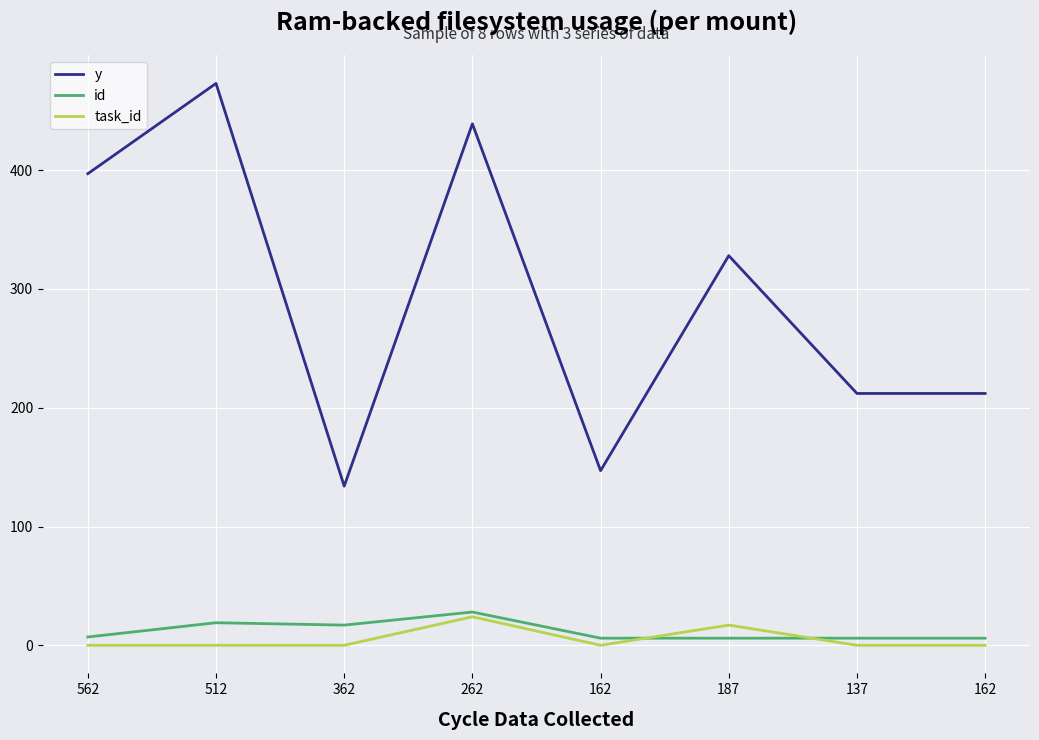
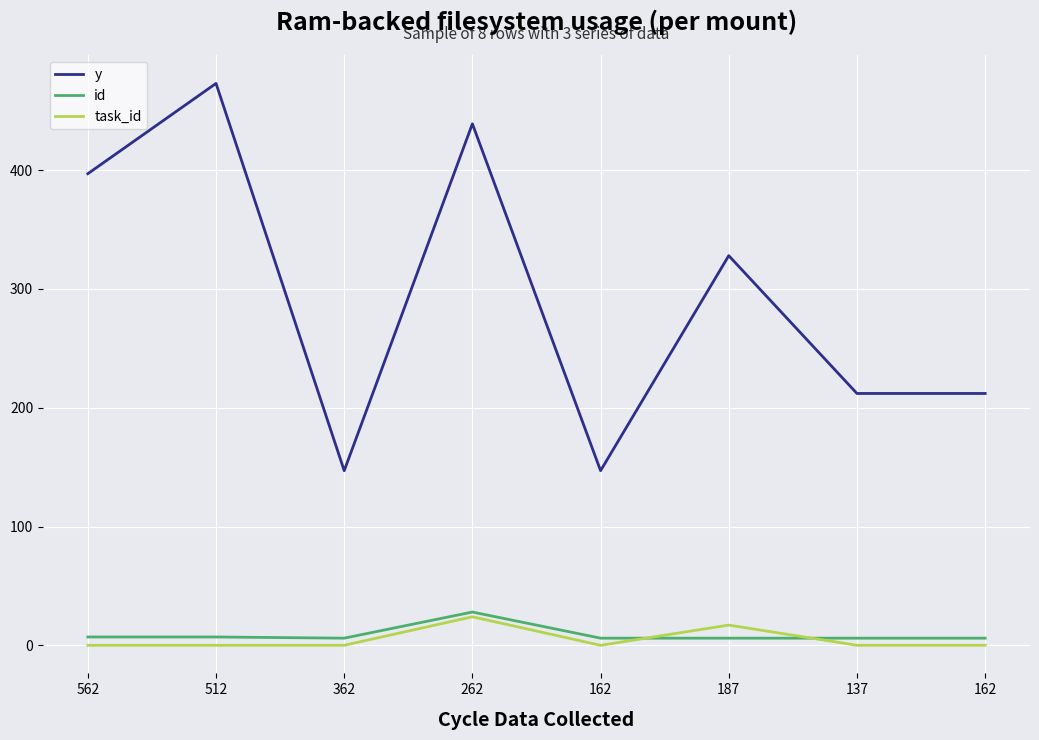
id, 512: 19 -> 7
y, 362: 134 -> 147
id, 362: 17 -> 6
